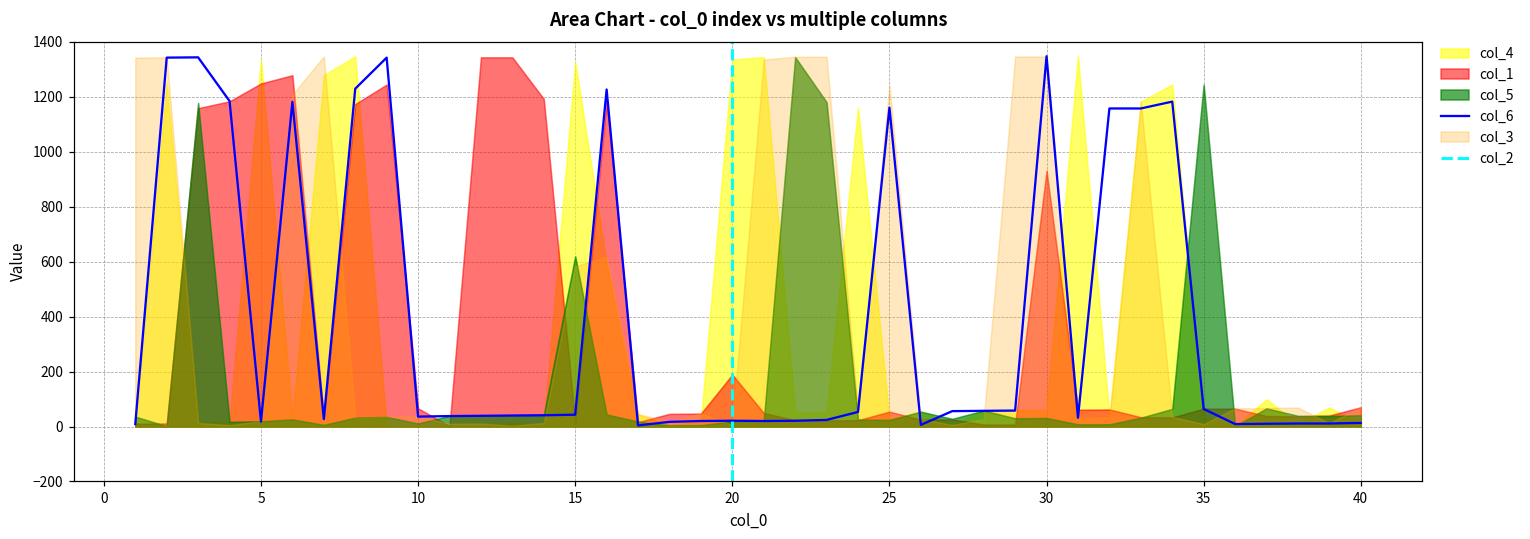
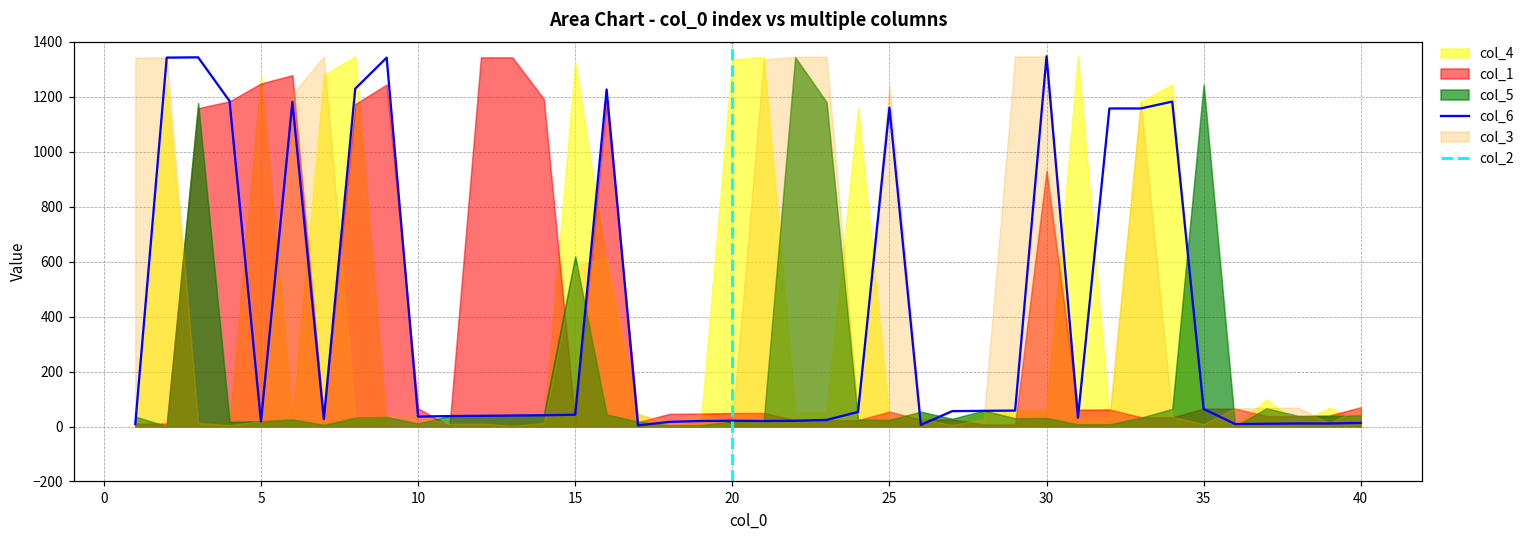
col_4, 5: 1340 -> 1280
col_1, 20: 190 -> 50
